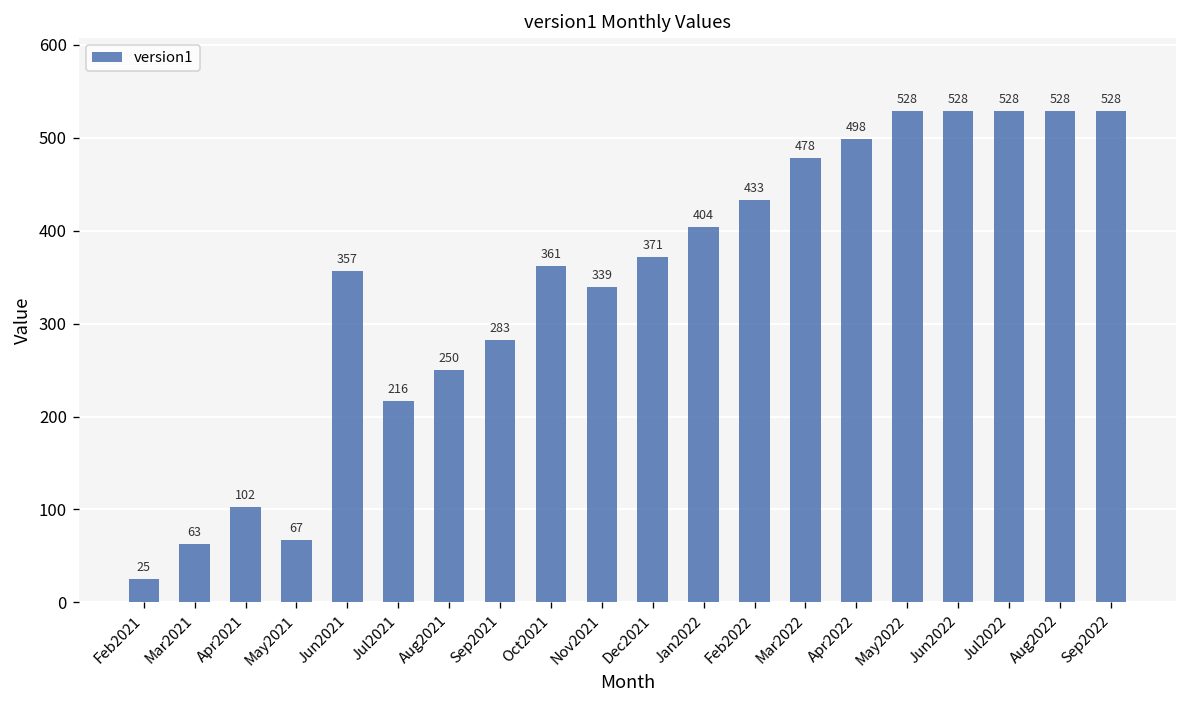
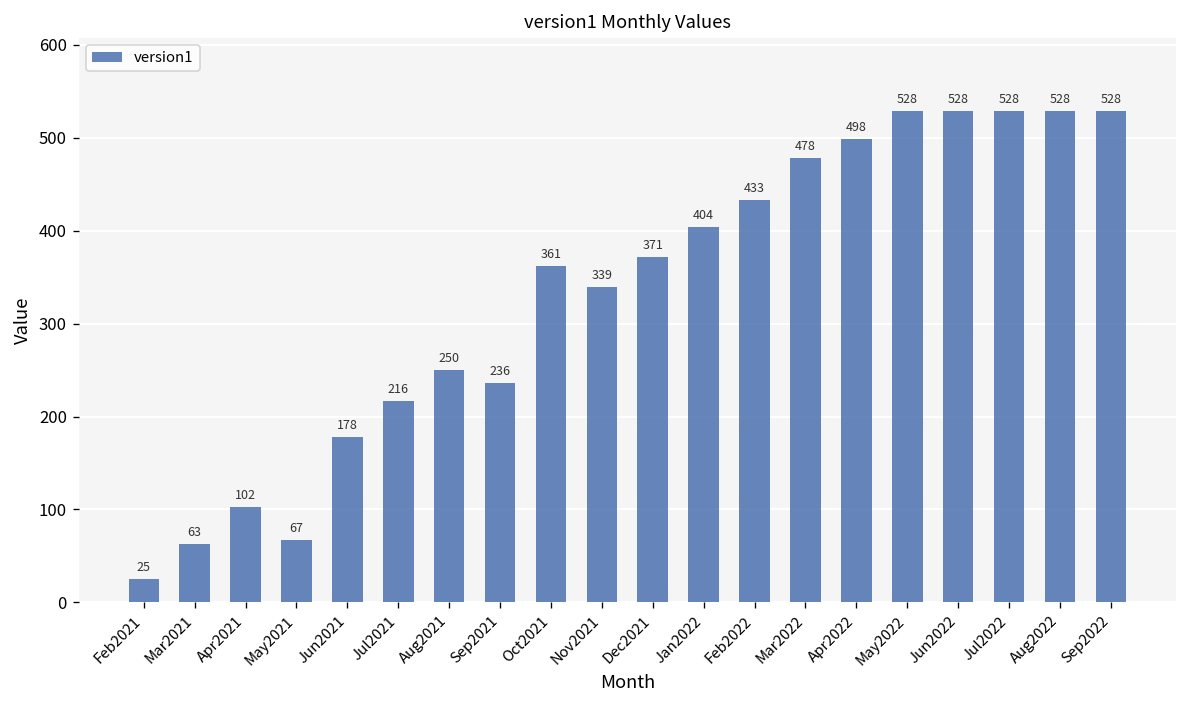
Jun2021: 357 -> 178
Sep2021: 283 -> 236
